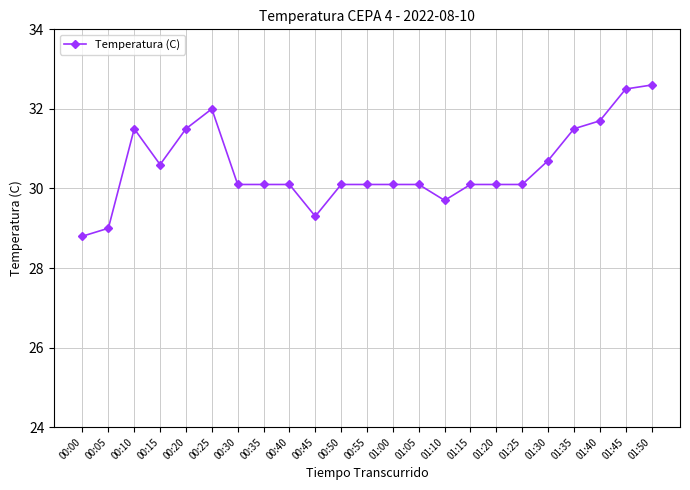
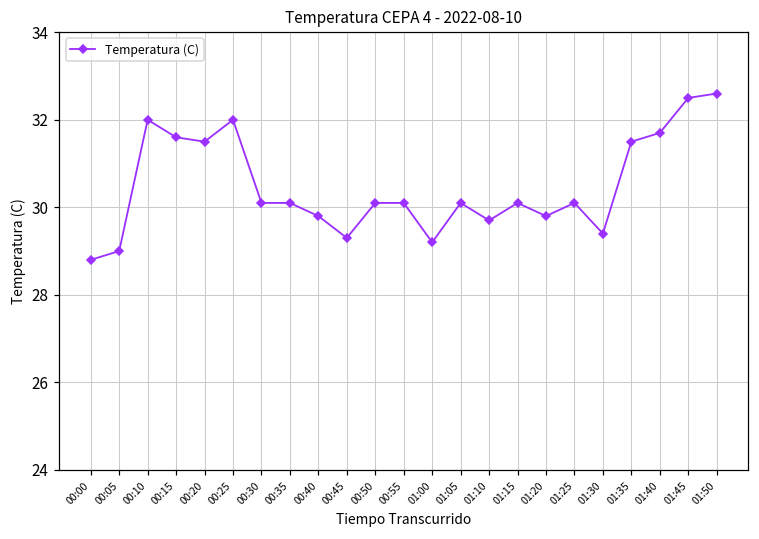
00:10: 31.5 -> 32.0
00:15: 30.6 -> 31.6
00:40: 30.1 -> 29.8
01:00: 30.1 -> 29.2
01:20: 30.1 -> 29.8
01:30: 30.7 -> 29.4
